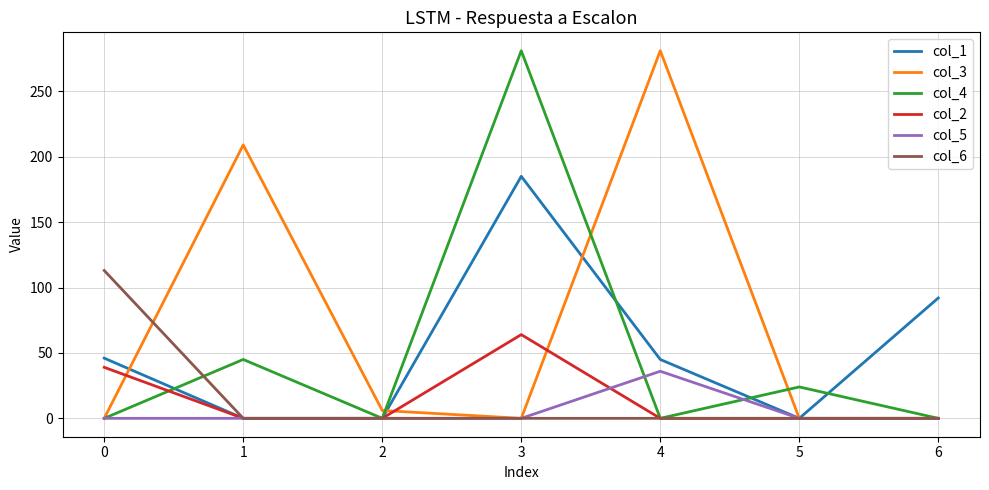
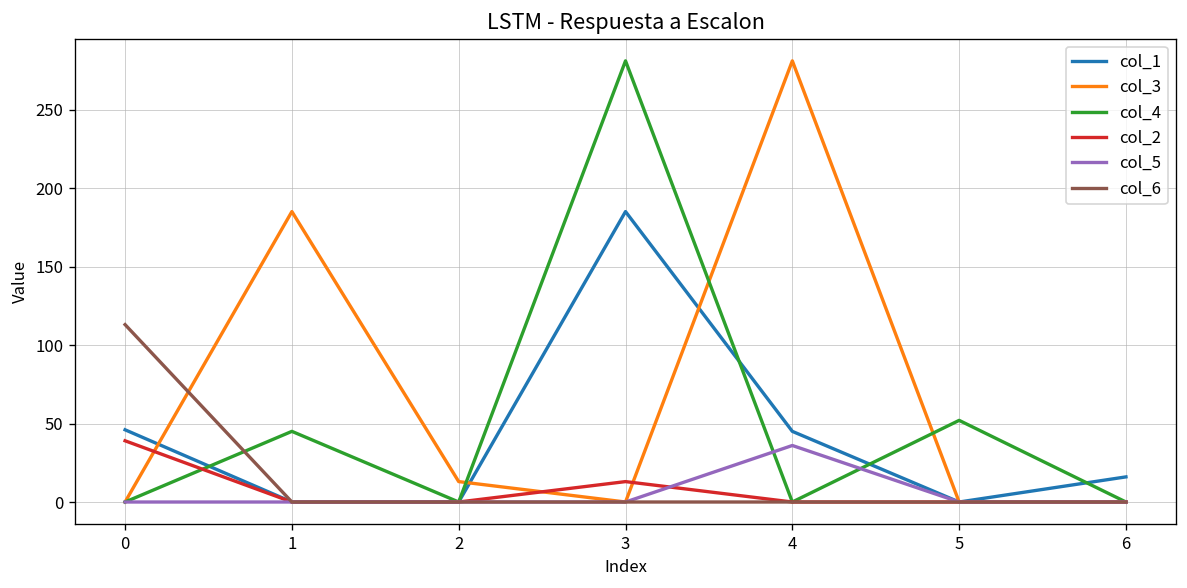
col_3, 1: 209 -> 185
col_3, 2: 6 -> 13
col_2, 3: 64 -> 13
col_4, 5: 24 -> 52
col_1, 6: 92 -> 16
